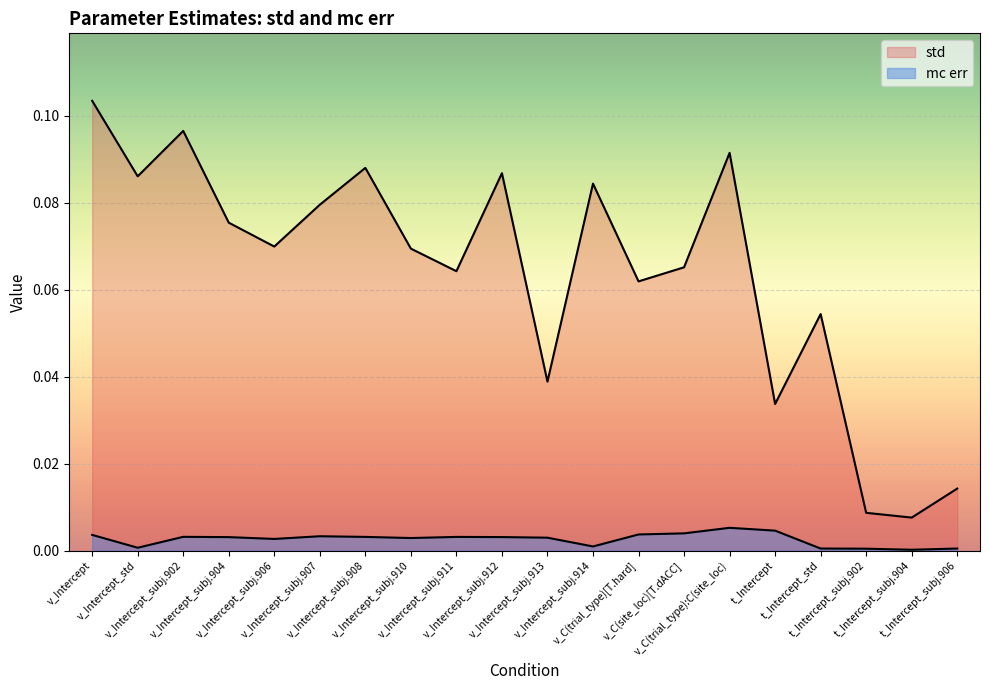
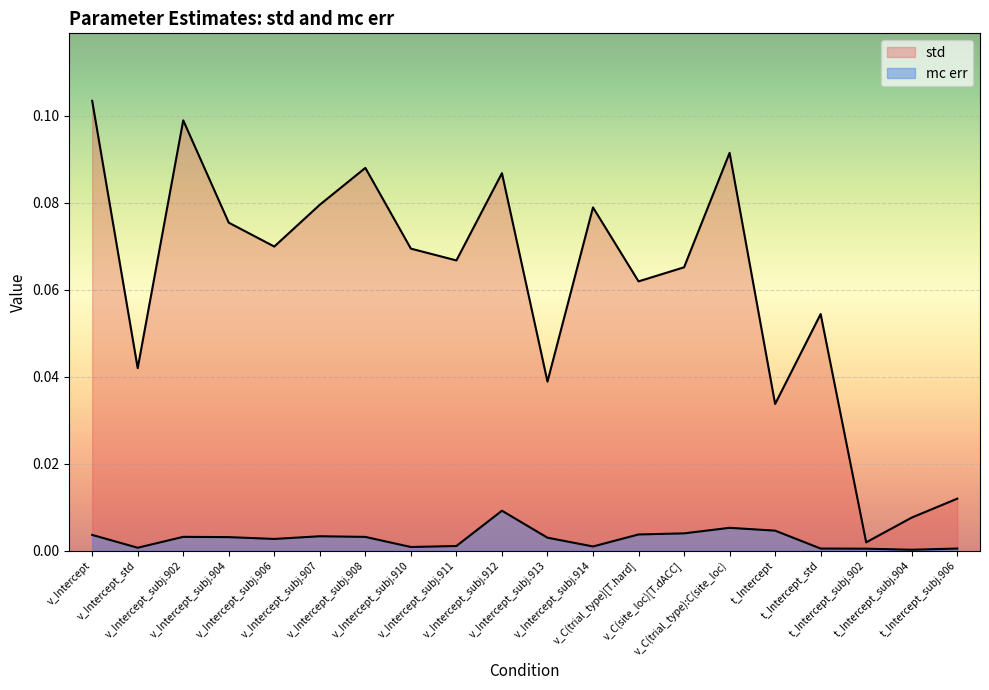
std, v_Intercept_std: 0.086 -> 0.042
std, v_Intercept_subj.902: 0.097 -> 0.099
mc err, v_Intercept_subj.910: 0.003 -> 0.001
std, v_Intercept_subj.911: 0.064 -> 0.067
mc err, v_Intercept_subj.911: 0.003 -> 0.001
mc err, v_Intercept_subj.912: 0.003 -> 0.009
std, v_Intercept_subj.914: 0.084 -> 0.079
std, t_Intercept_subj.902: 0.009 -> 0.002
std, t_Intercept_subj.906: 0.014 -> 0.012
